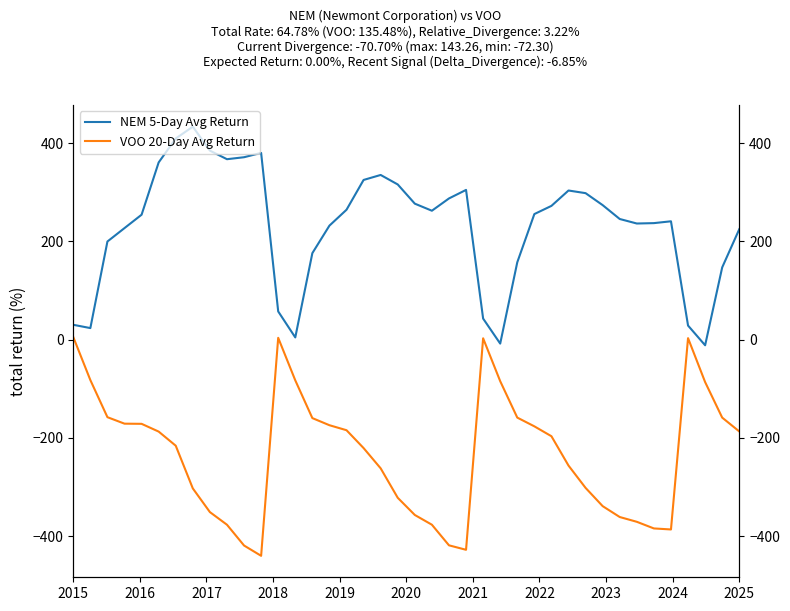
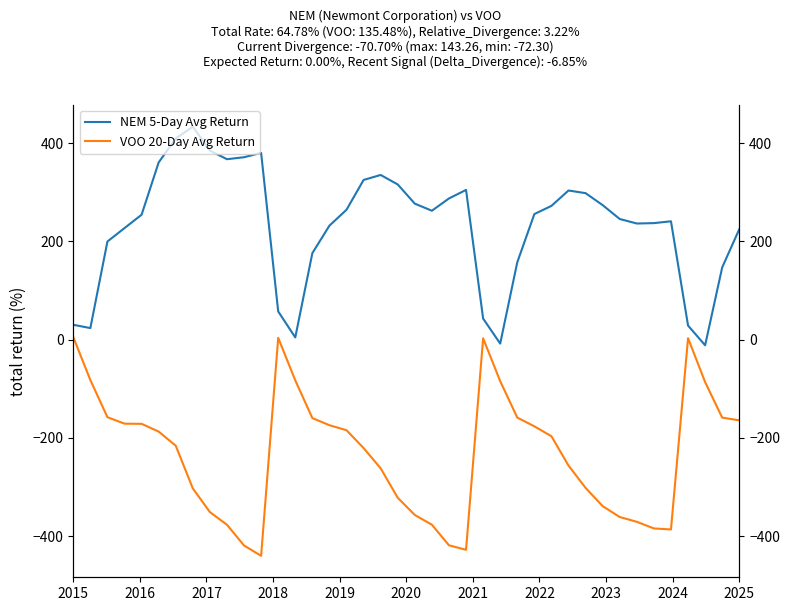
VOO 20-Day Avg Return, 2025: -190 -> -160
